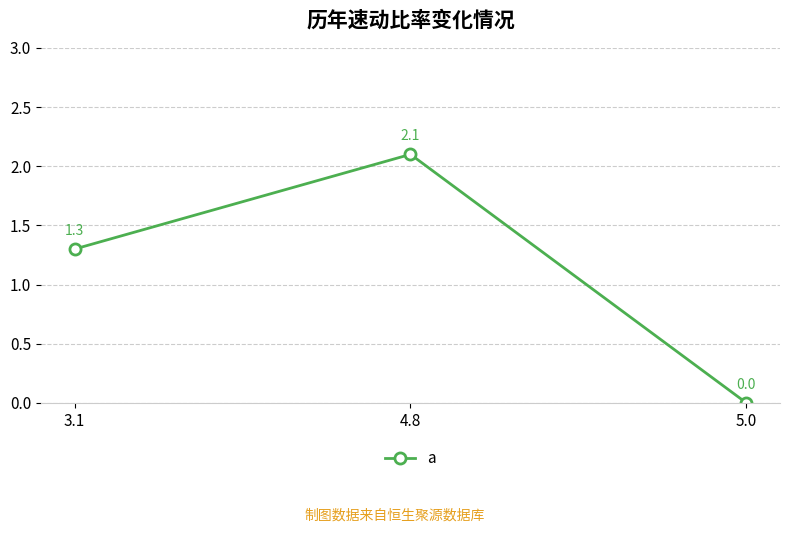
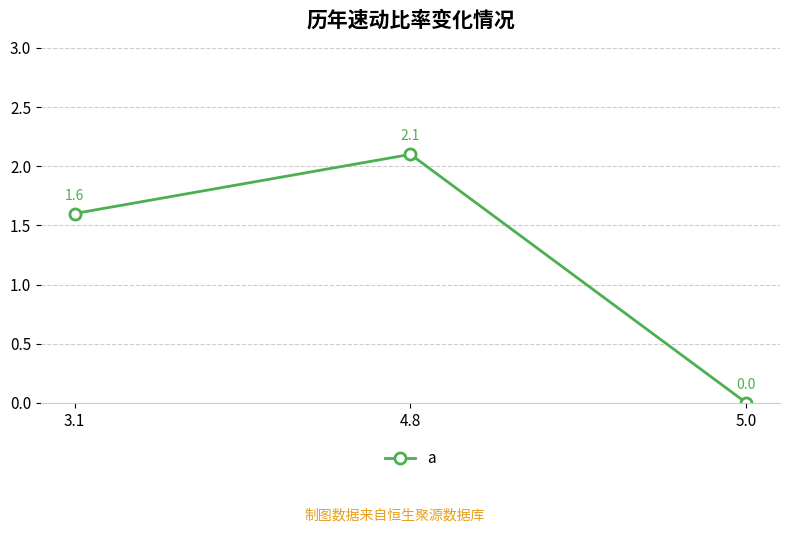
3.1: 1.3 -> 1.6
